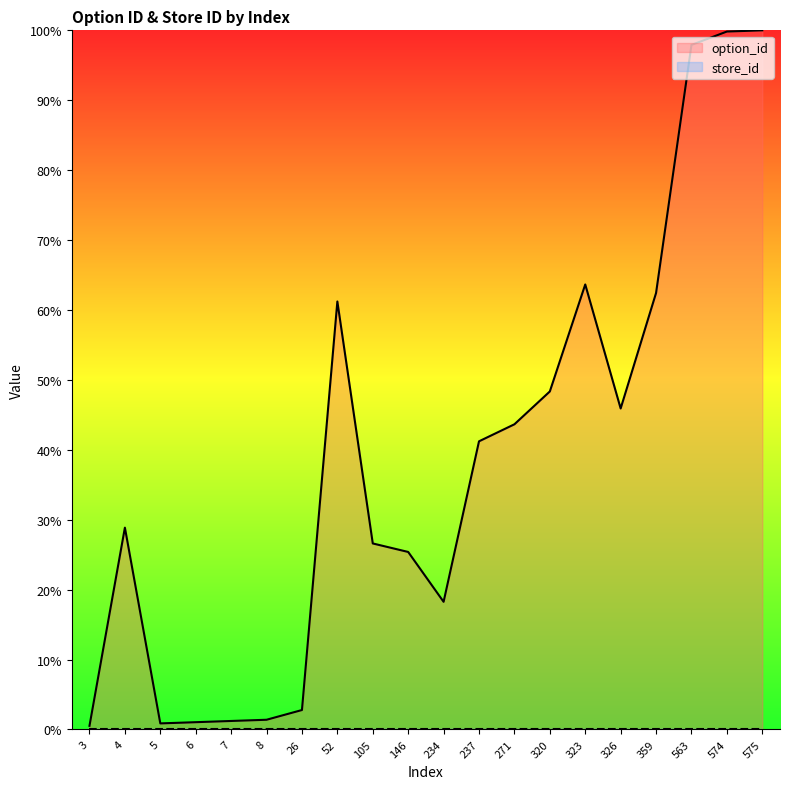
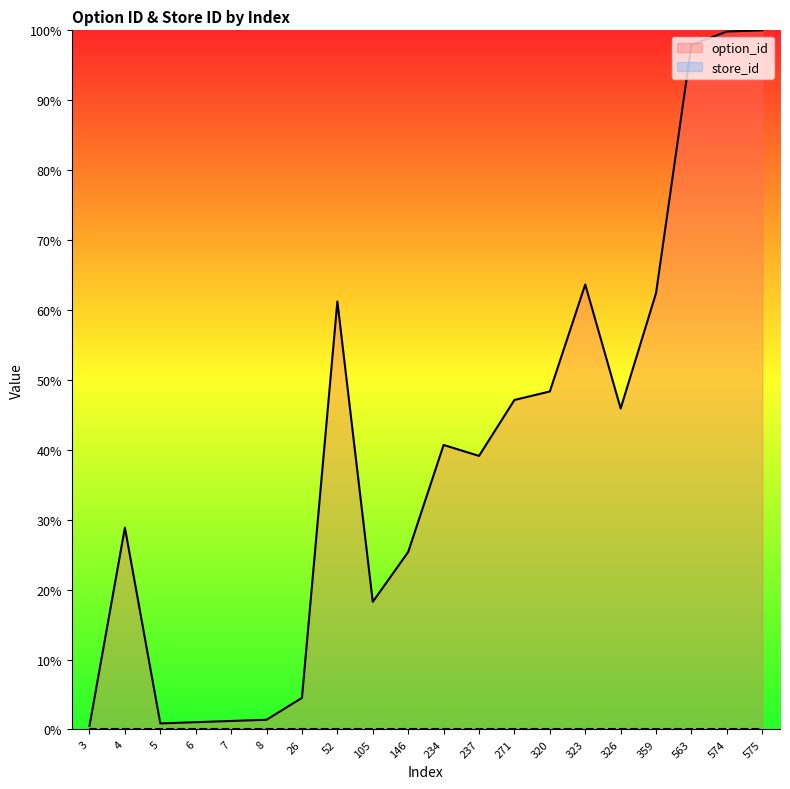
option_id, 26: 3% -> 5%
option_id, 105: 27% -> 18%
option_id, 234: 18% -> 41%
option_id, 237: 41% -> 39%
option_id, 271: 44% -> 47%
